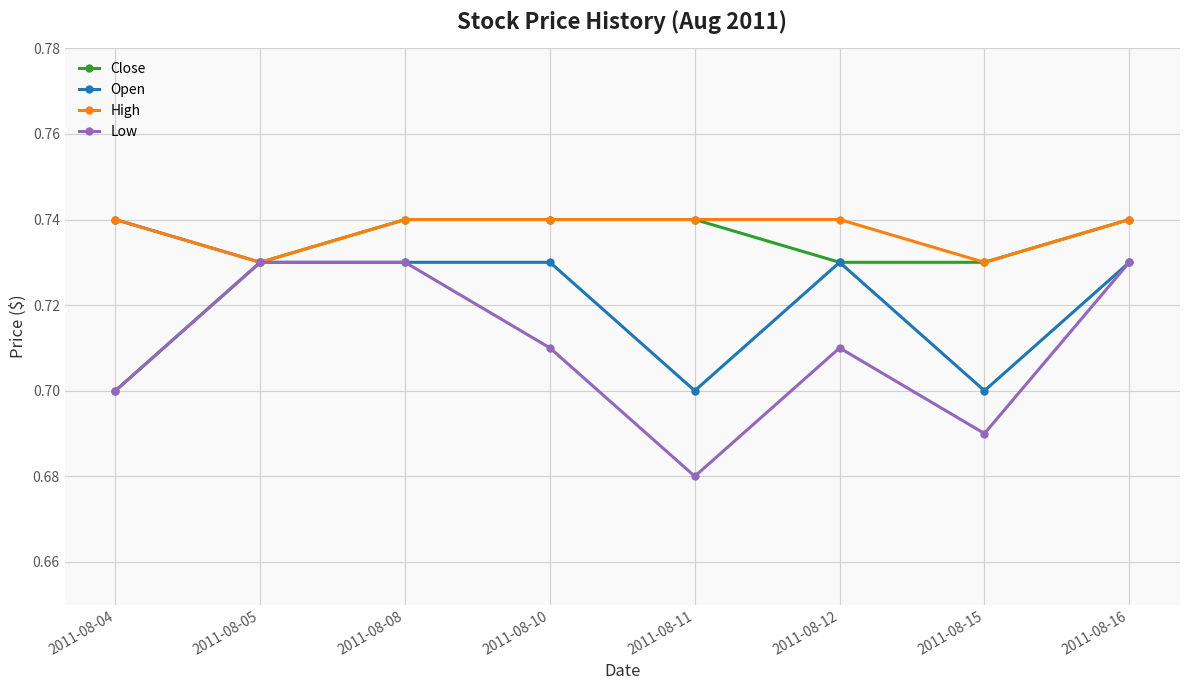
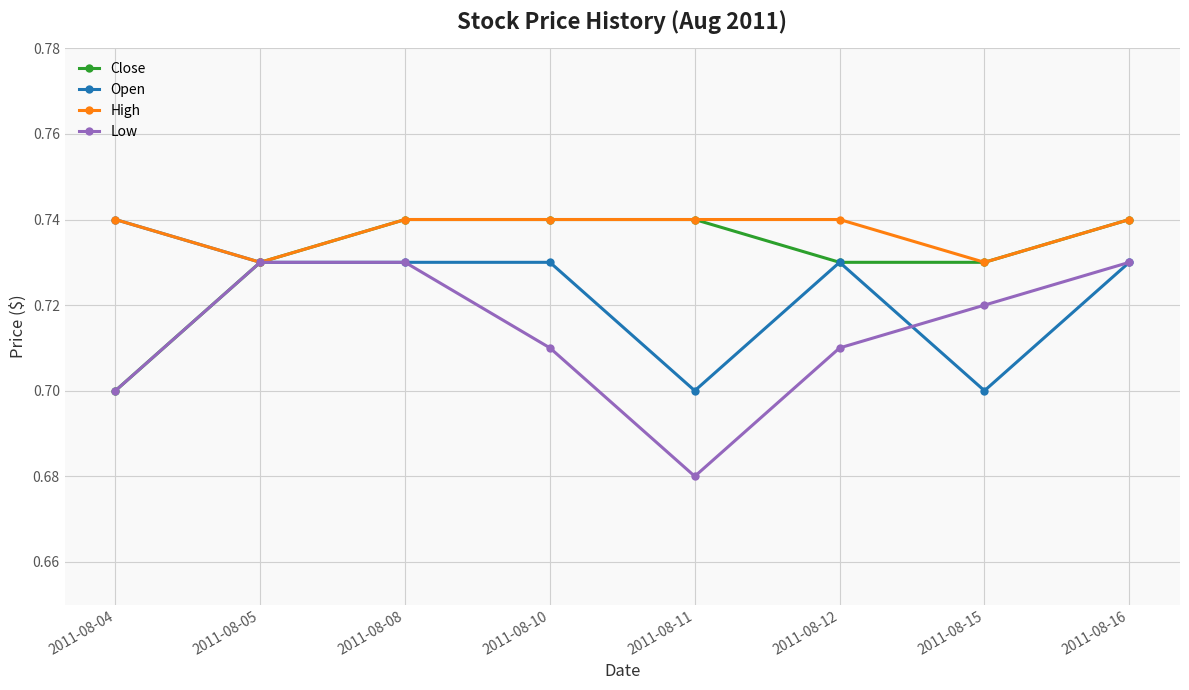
Low, 2011-08-15: 0.69 -> 0.72
